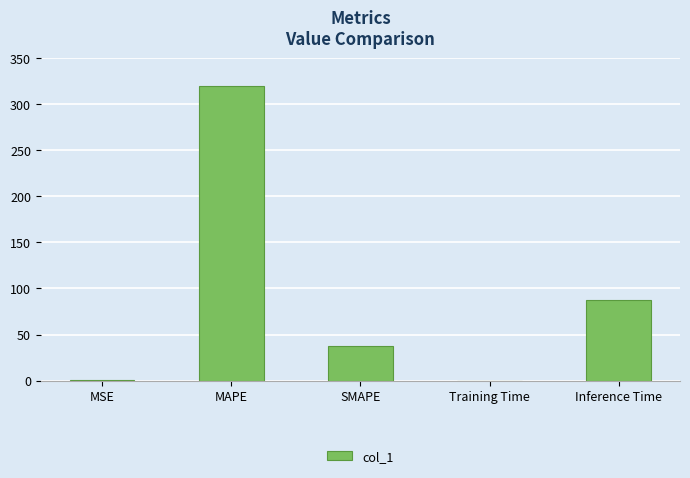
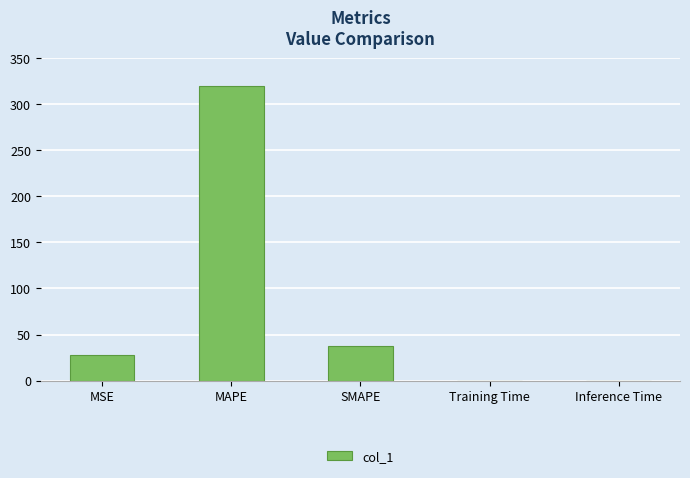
MSE: 0 -> 30
Inference Time: 90 -> 0
